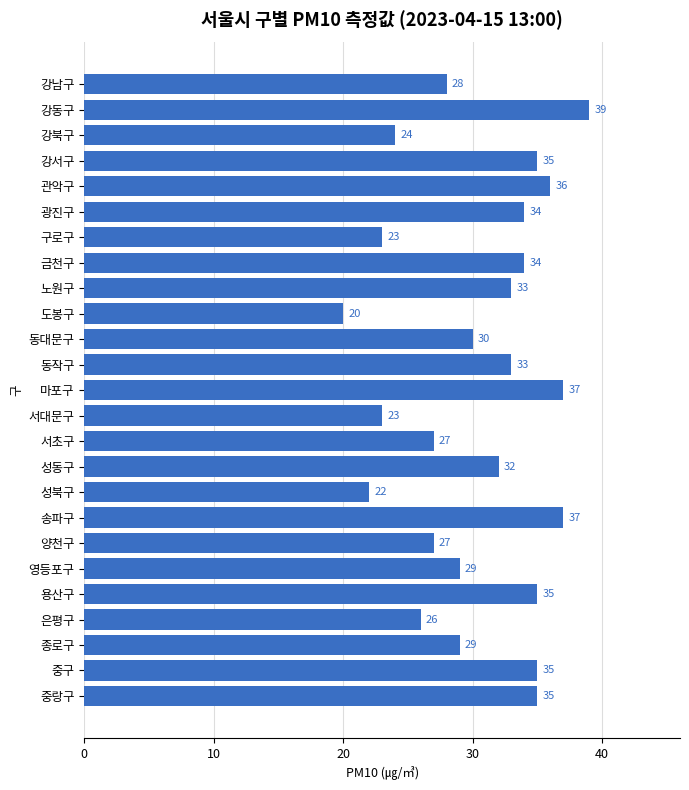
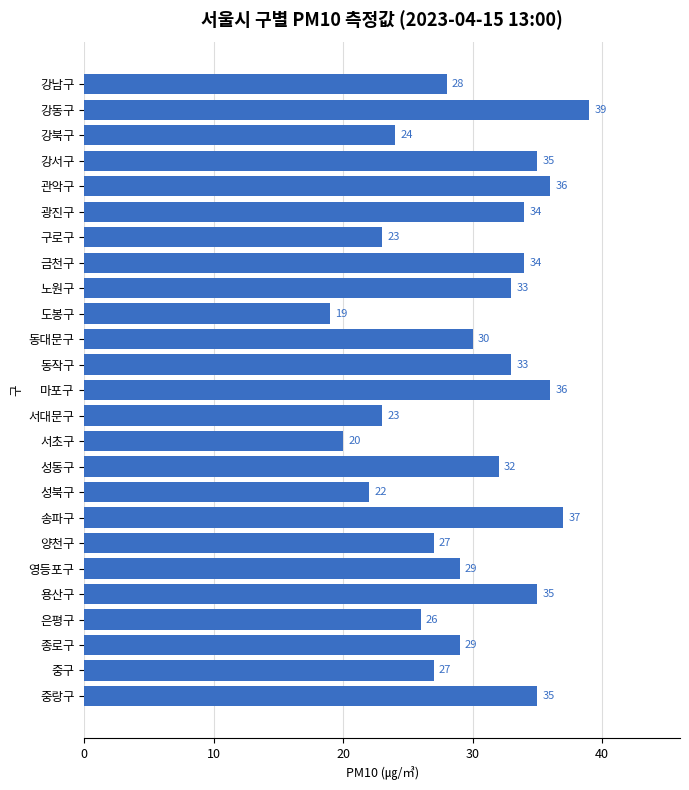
도봉구: 20 -> 19
마포구: 37 -> 36
서초구: 27 -> 20
중구: 35 -> 27
